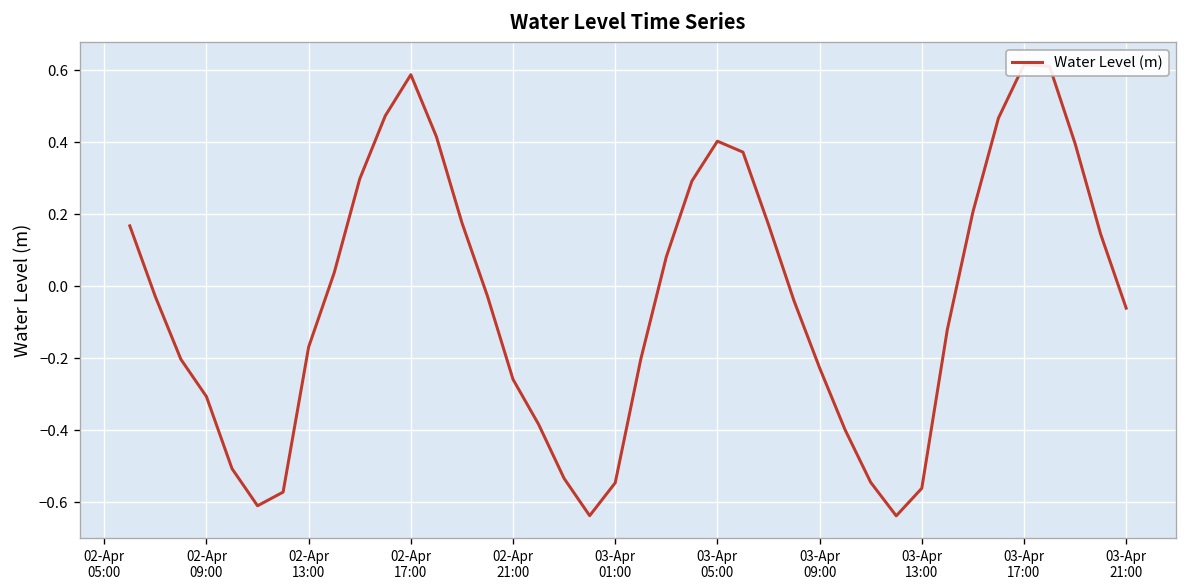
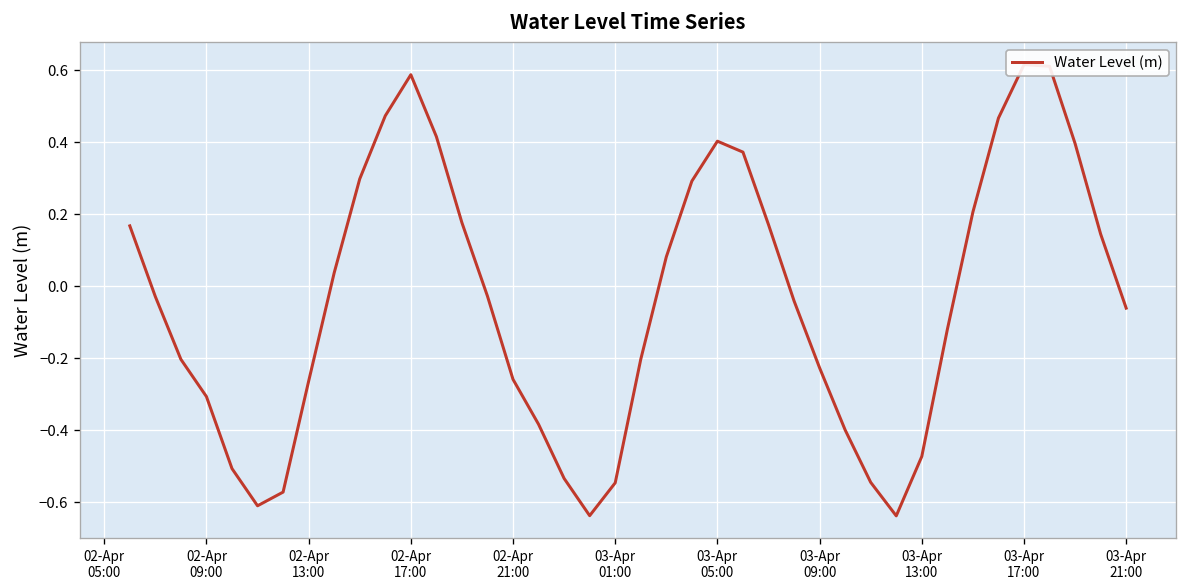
02-Apr 13:00: -0.17 -> -0.26
03-Apr 13:00: -0.56 -> -0.47
